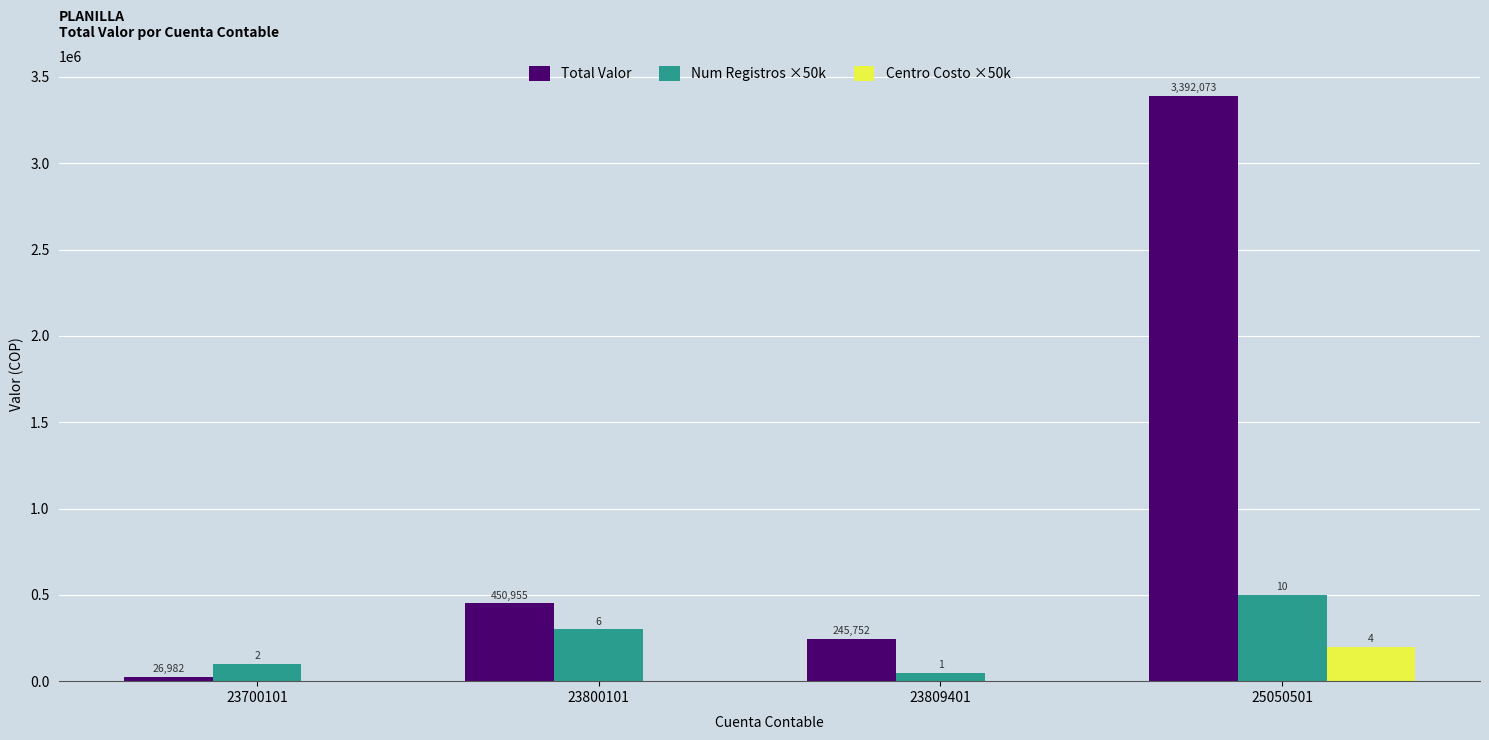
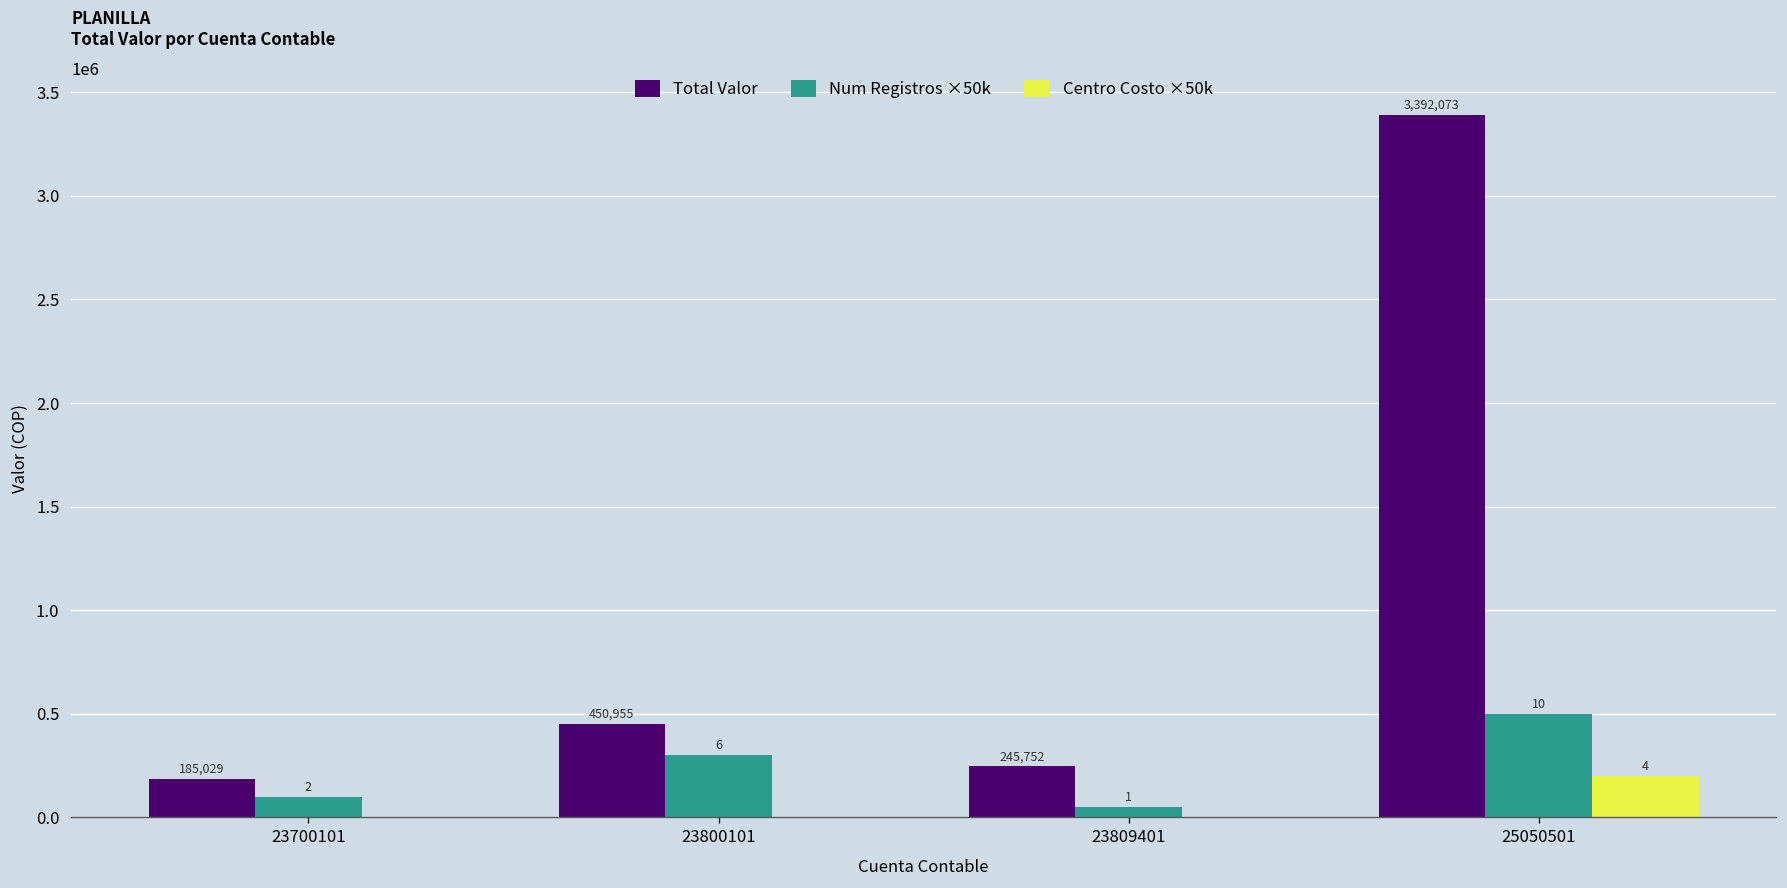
Total Valor, 23700101: 26,982 -> 185,029
